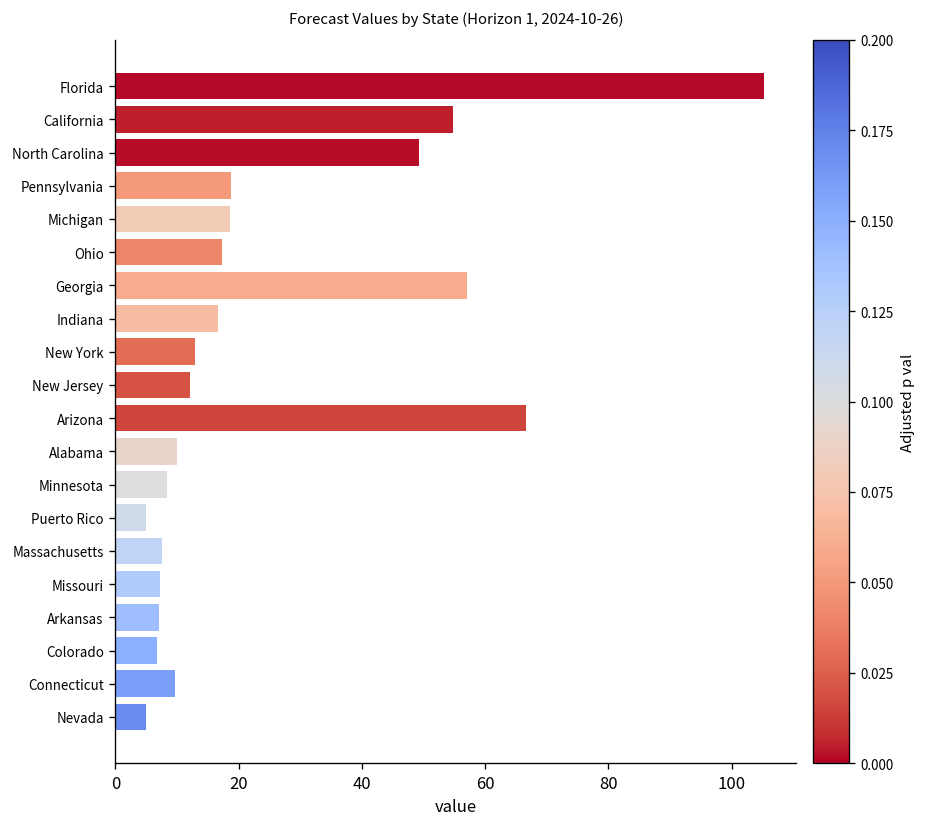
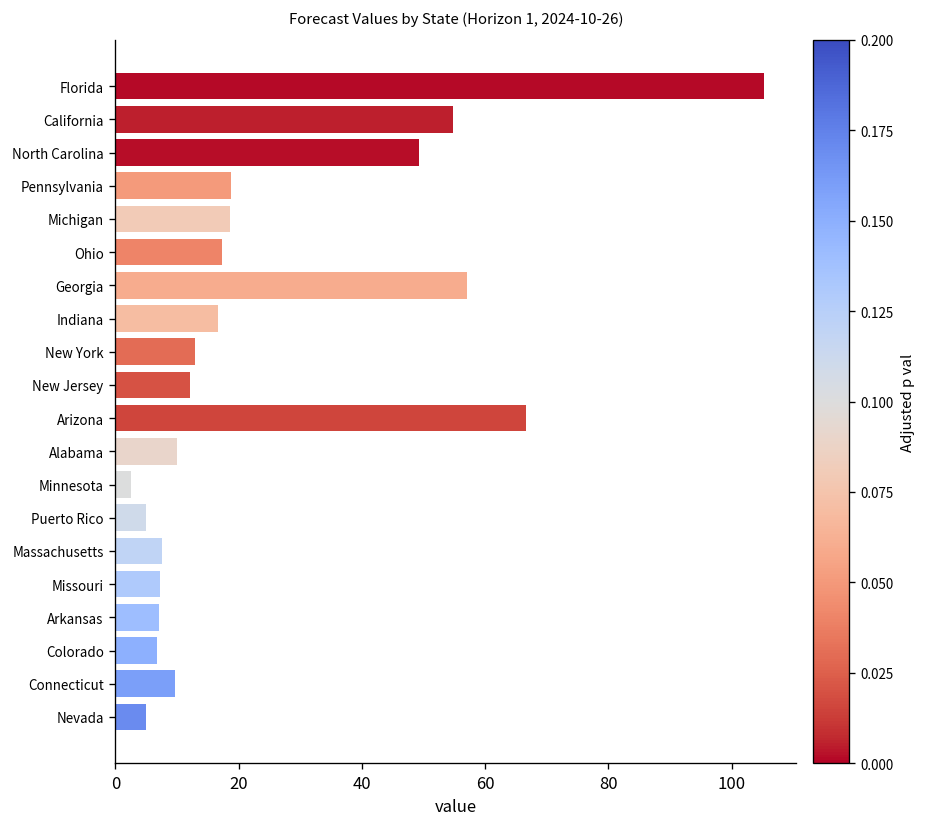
Minnesota: 8 -> 3
